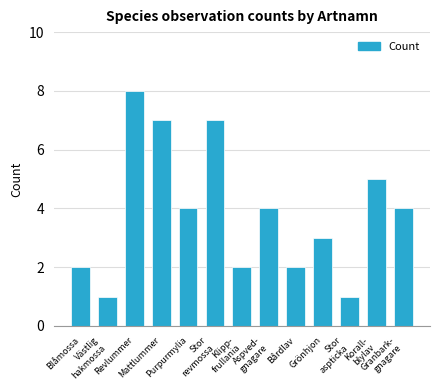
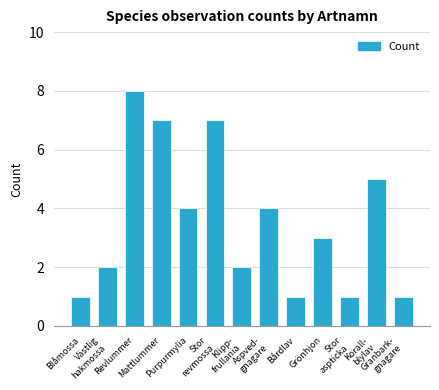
Blåmossa: 2 -> 1
Västlig hakmossa: 1 -> 2
Bårdlav: 2 -> 1
Granbark- gnagare: 4 -> 1
